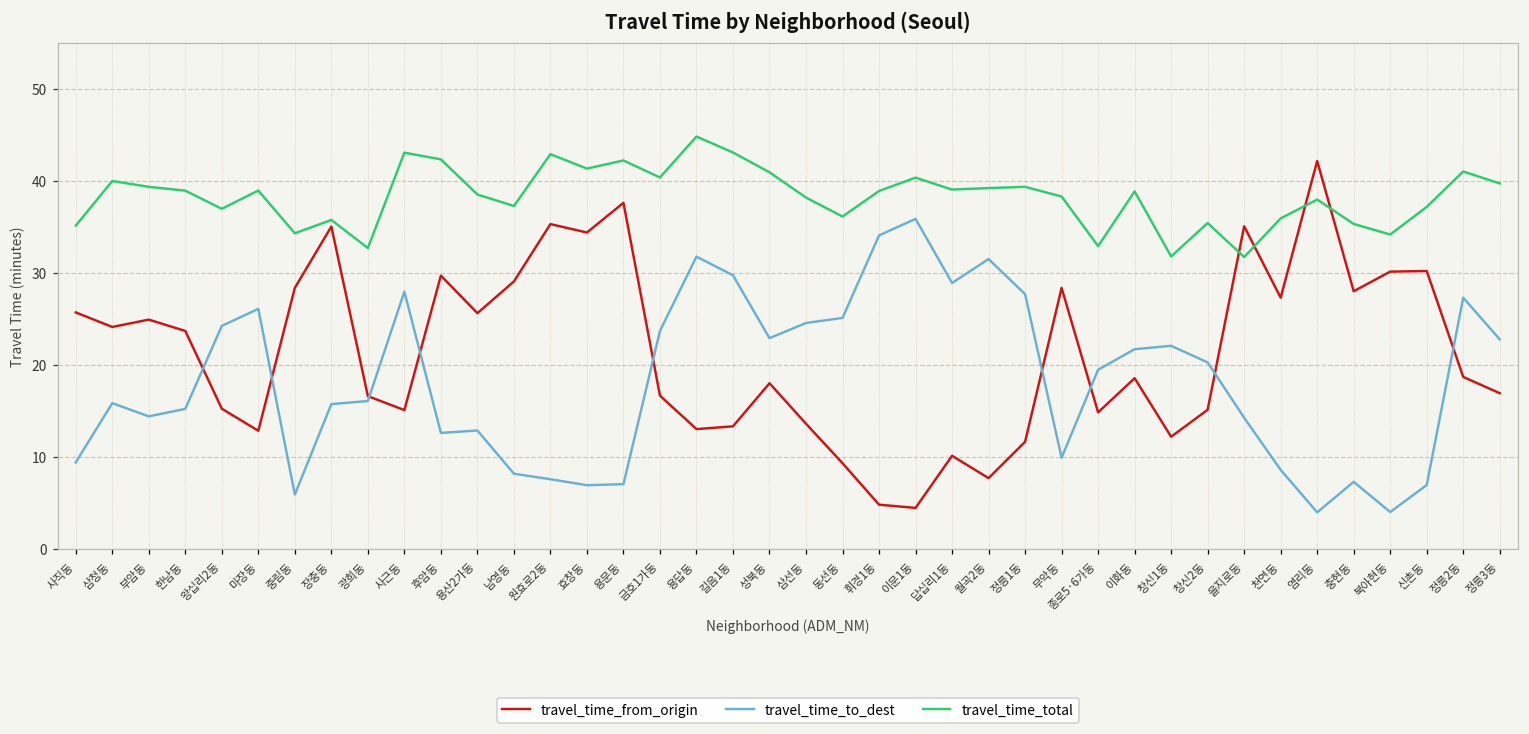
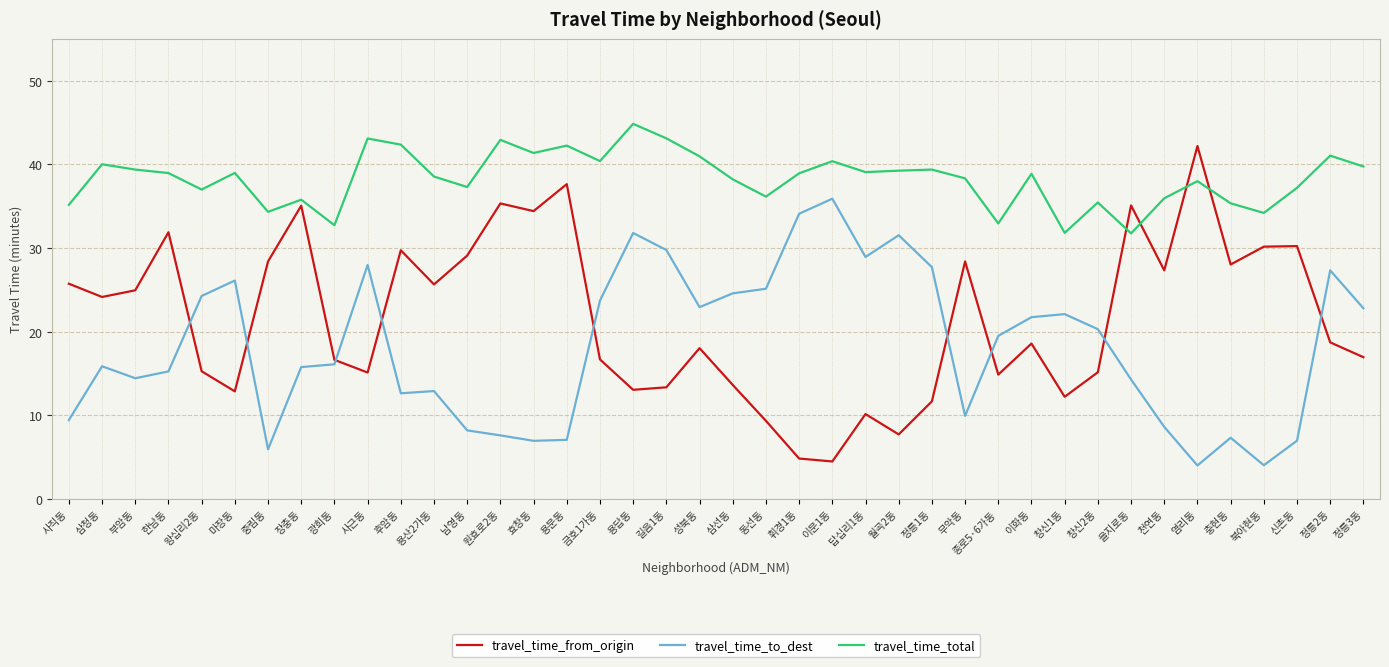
travel_time_from_origin, 한남동: 24 -> 32
